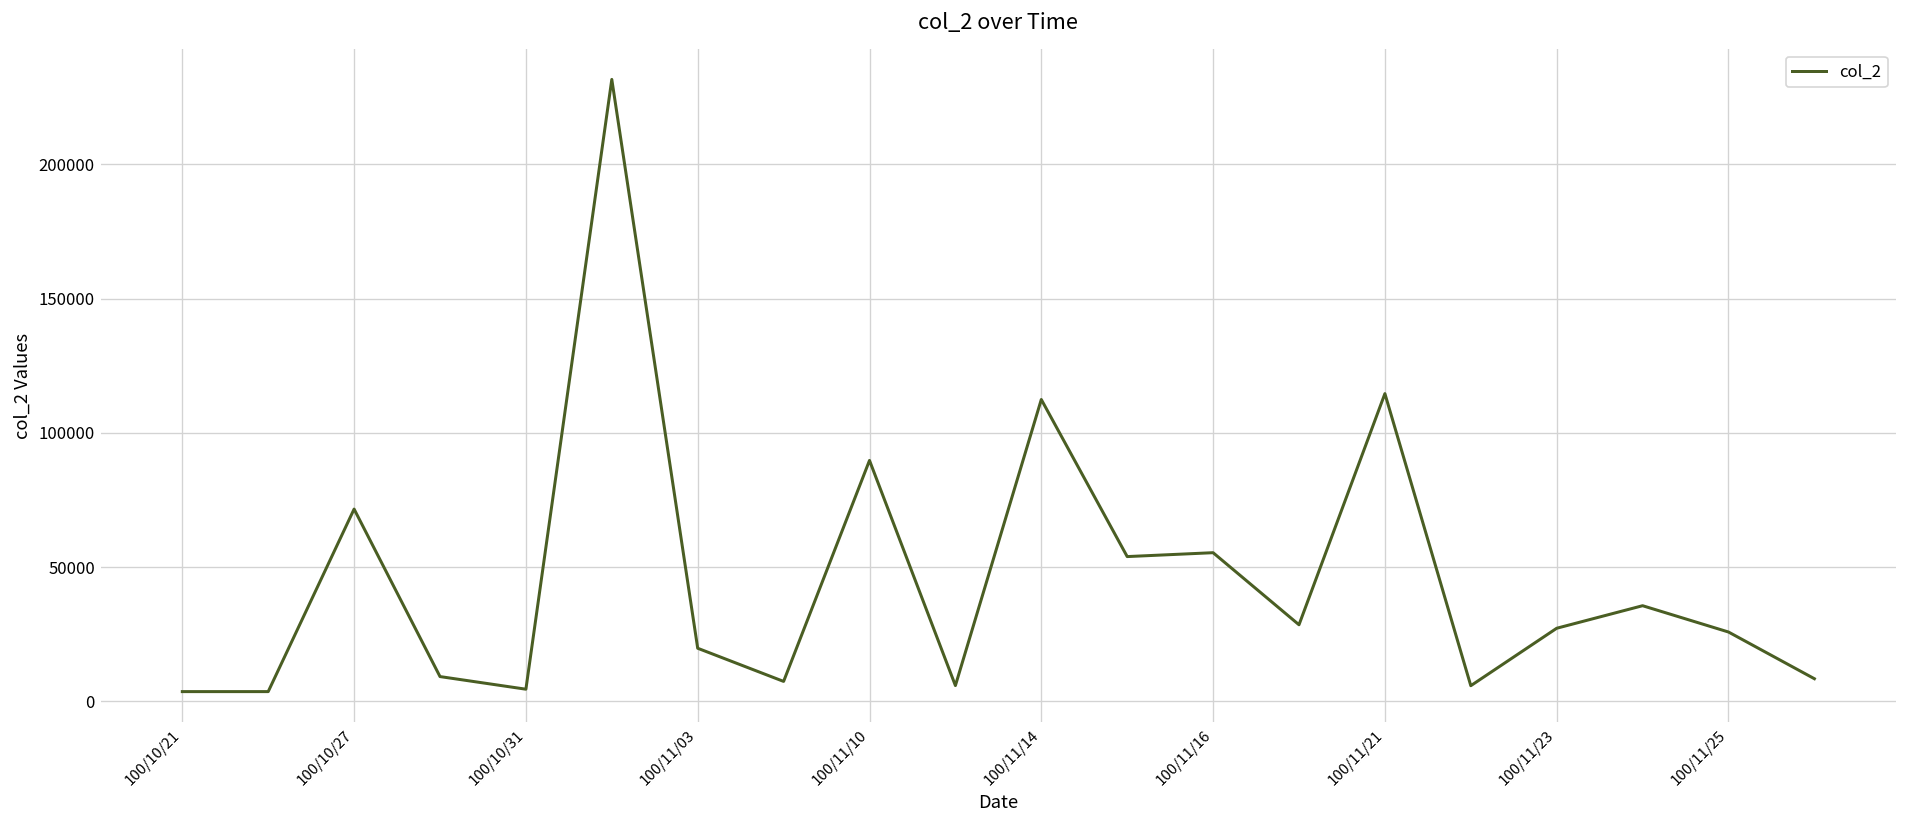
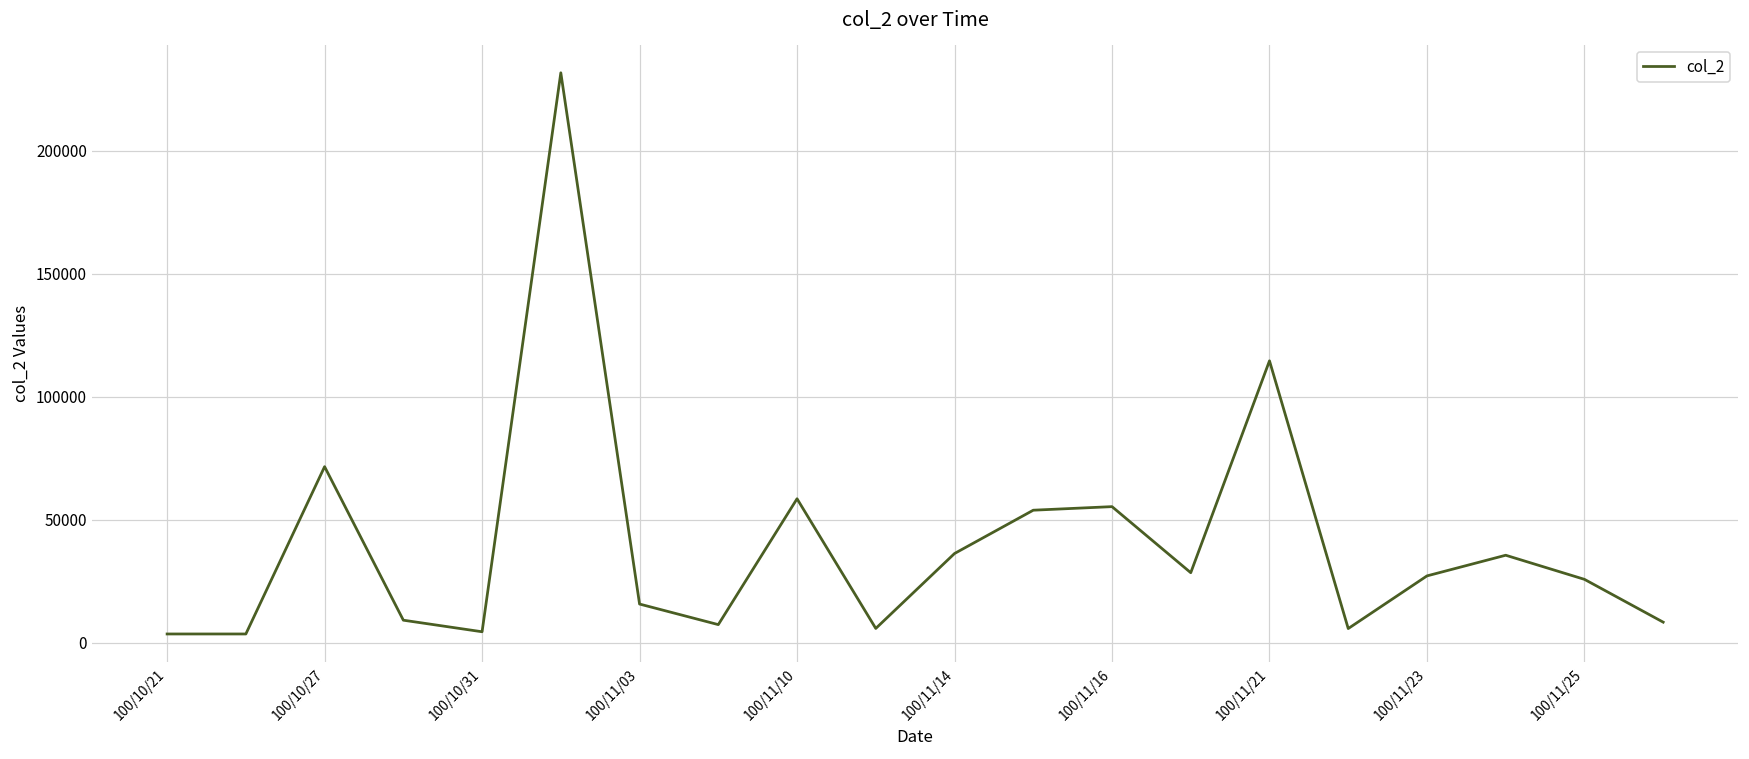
100/11/03: 20000 -> 16000
100/11/10: 90000 -> 59000
100/11/14: 112000 -> 36000
